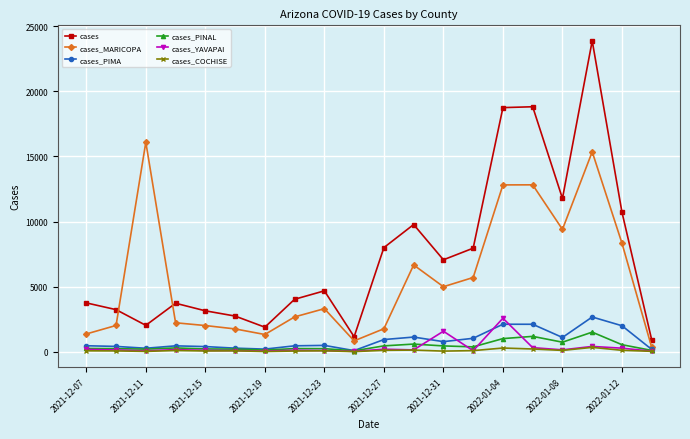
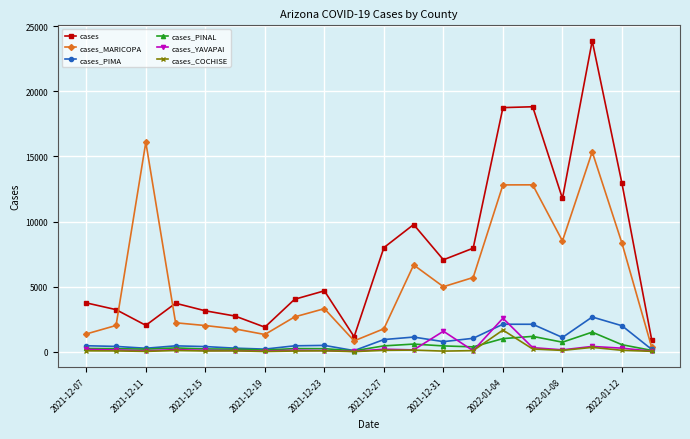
cases_COCHISE, 2022-01-04: 300 -> 1700
cases_MARICOPA, 2022-01-08: 9400 -> 8500
cases, 2022-01-12: 10700 -> 12900
